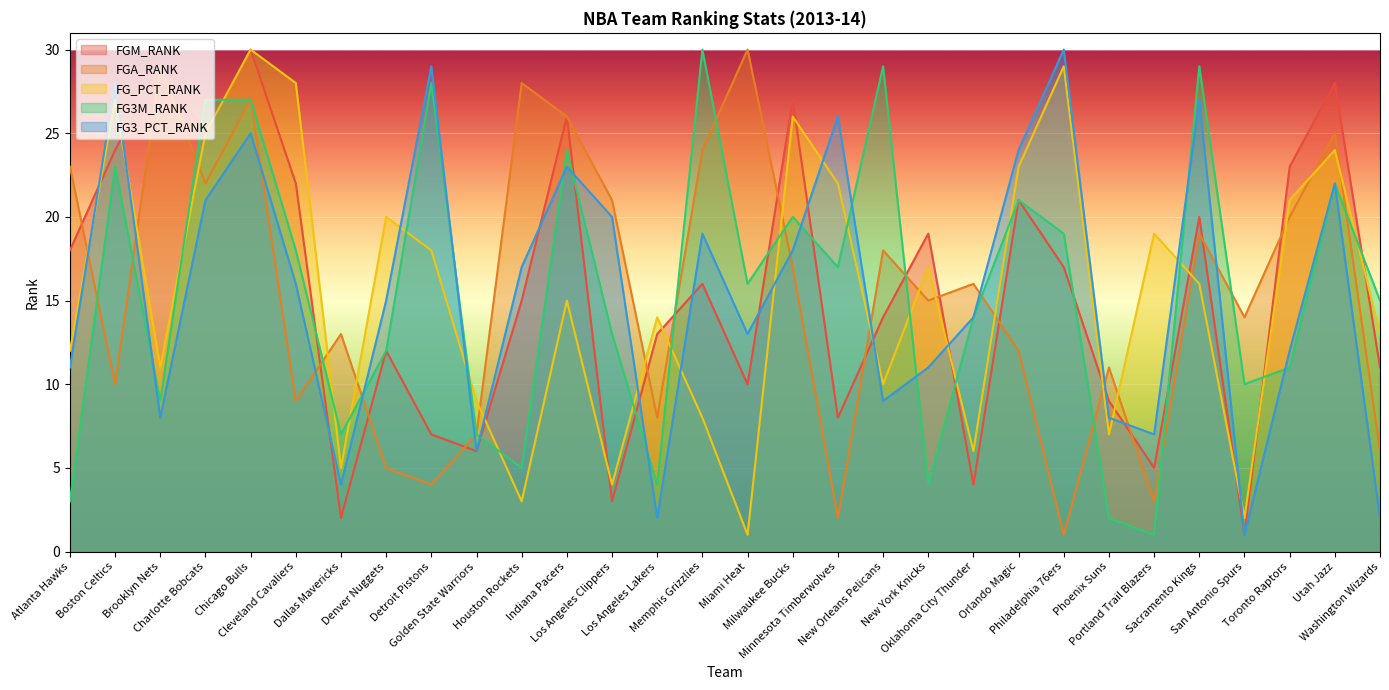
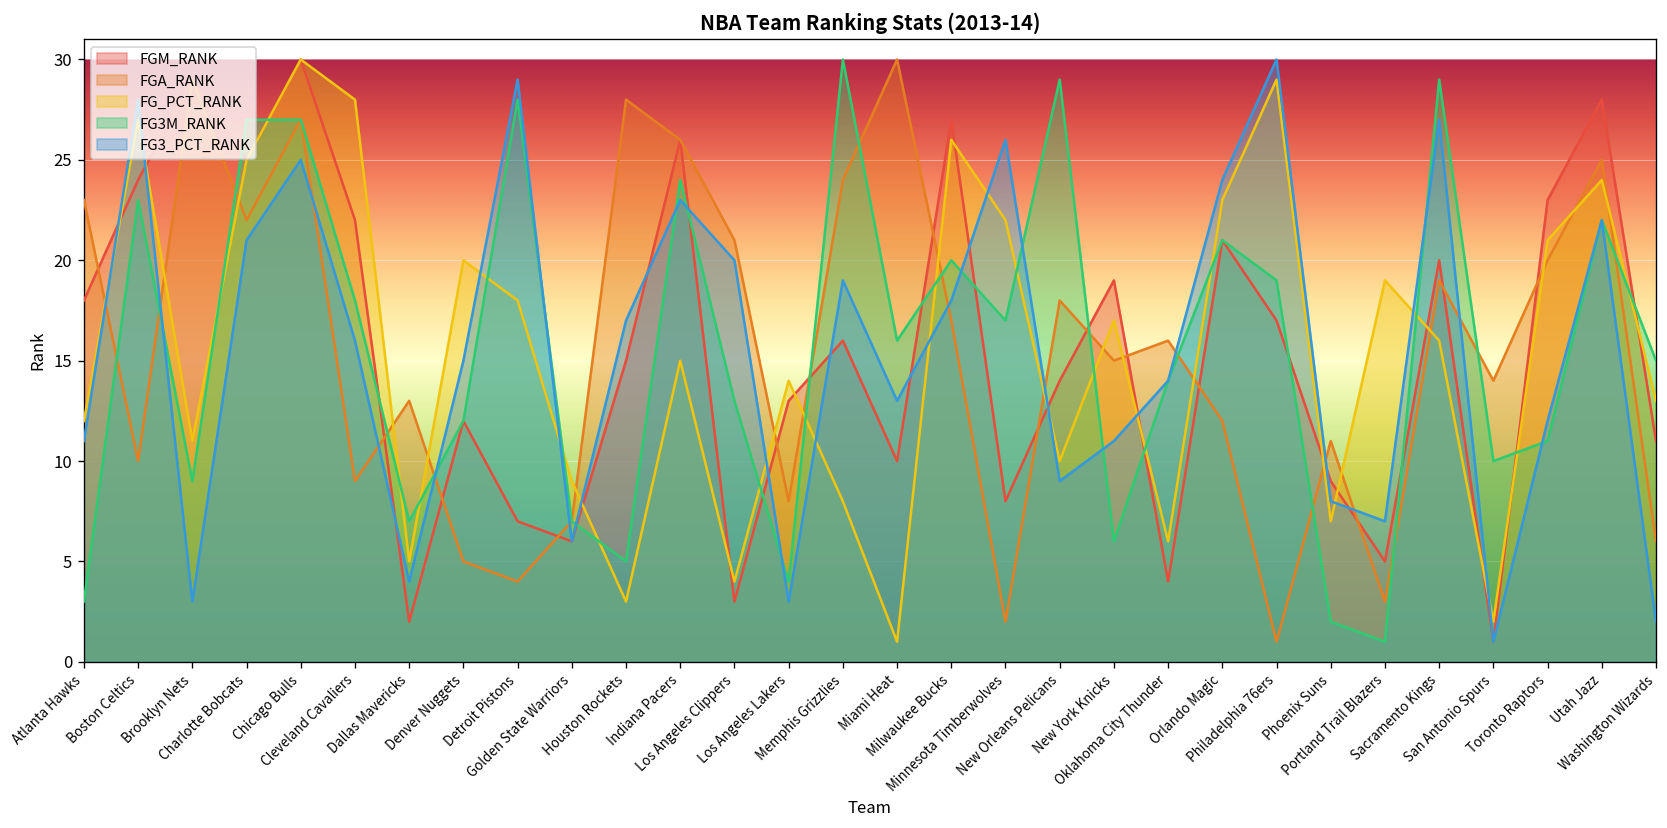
FG3_PCT_RANK, Brooklyn Nets: 8 -> 3
FG3_PCT_RANK, Los Angeles Lakers: 2 -> 3
FG3M_RANK, New York Knicks: 4 -> 6
